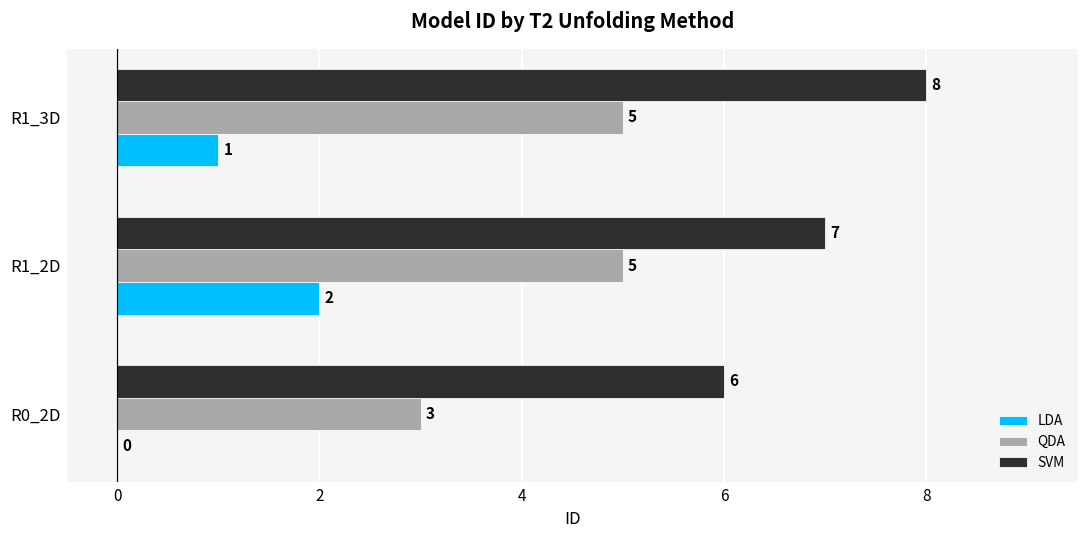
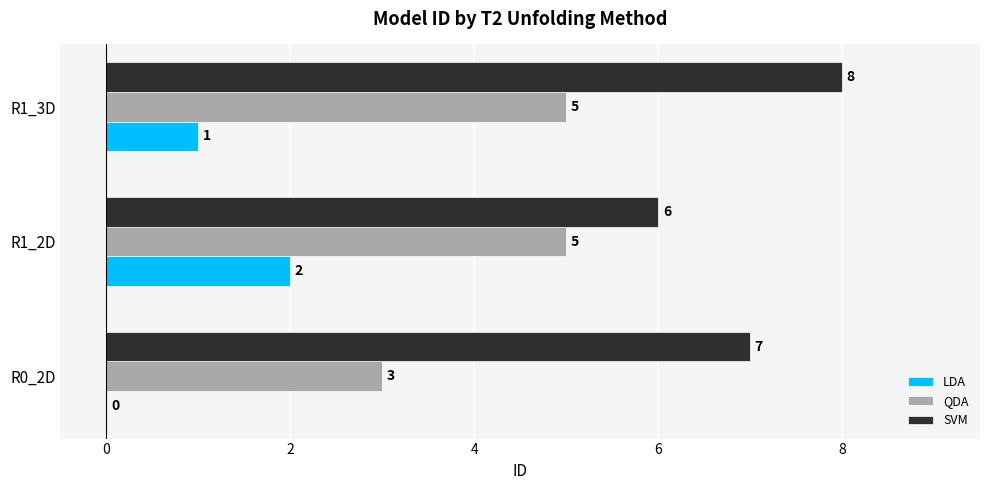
SVM, R1_2D: 7 -> 6
SVM, R0_2D: 6 -> 7
